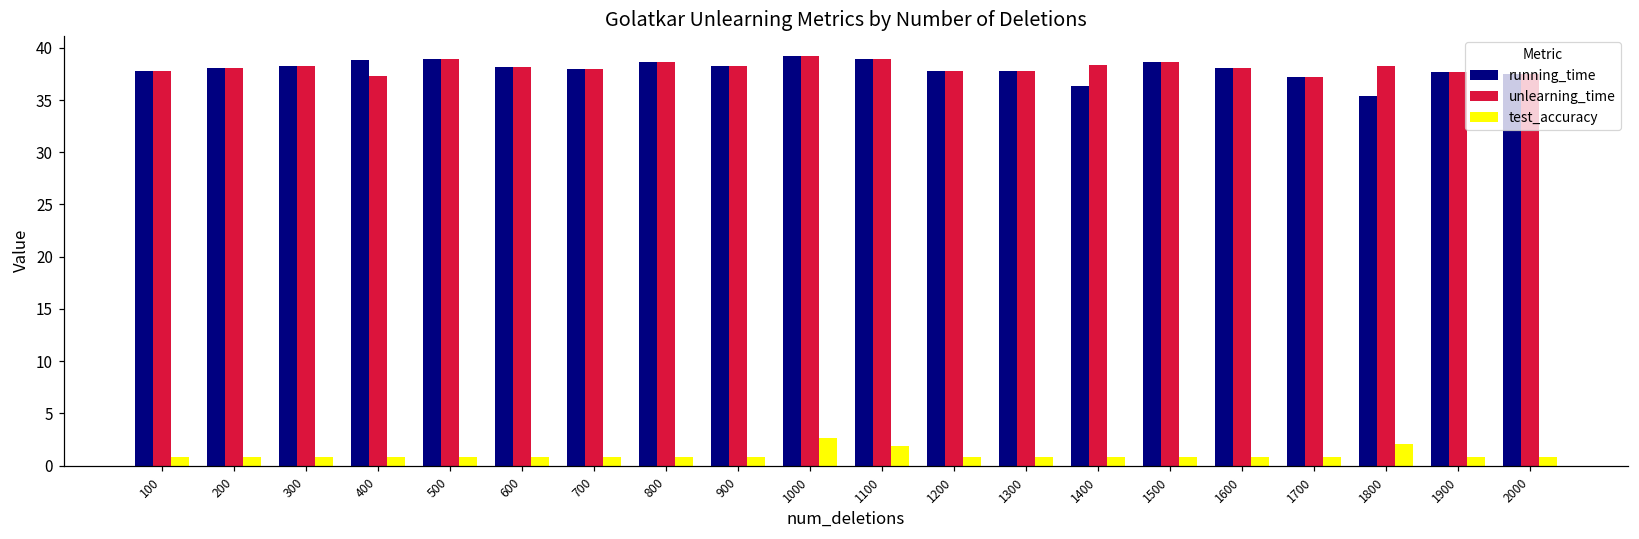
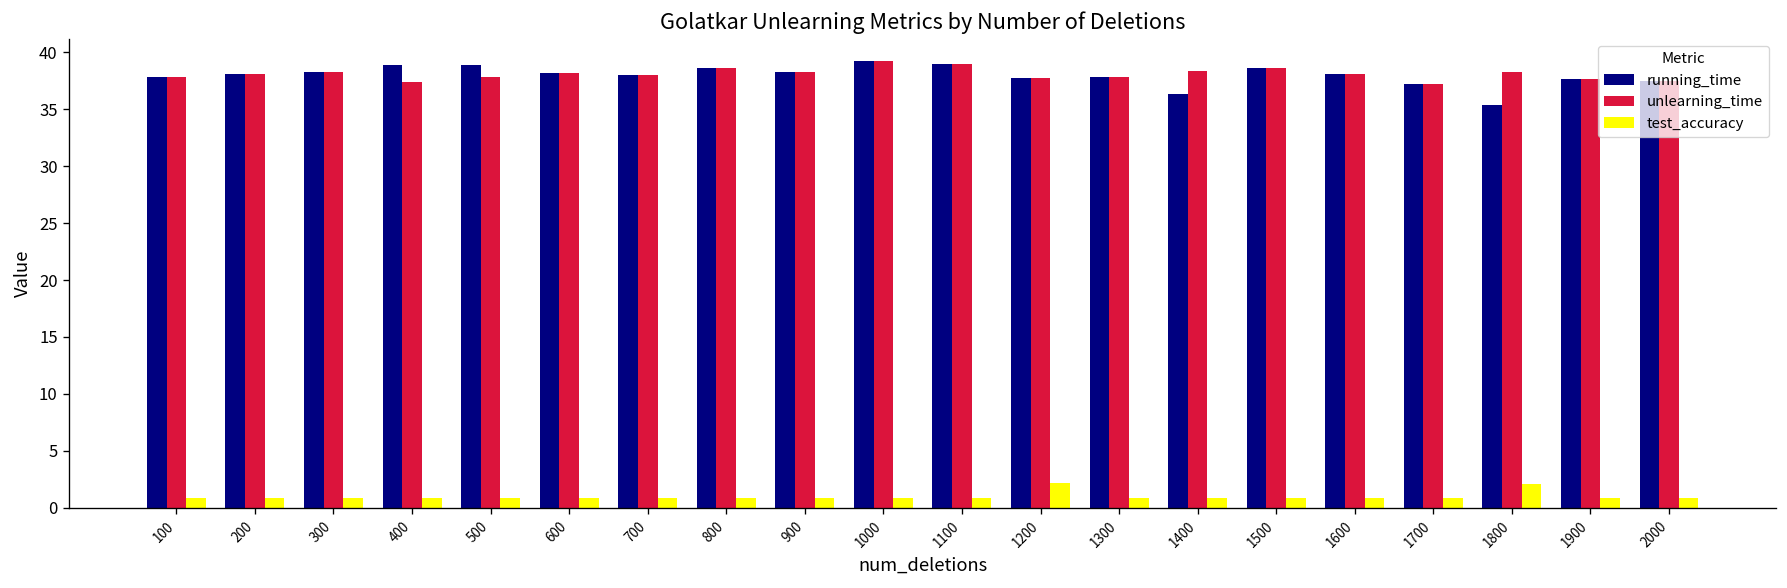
unlearning_time, 500: 39 -> 38
test_accuracy, 1000: 3 -> 1
test_accuracy, 1100: 2 -> 1
test_accuracy, 1200: 1 -> 2
